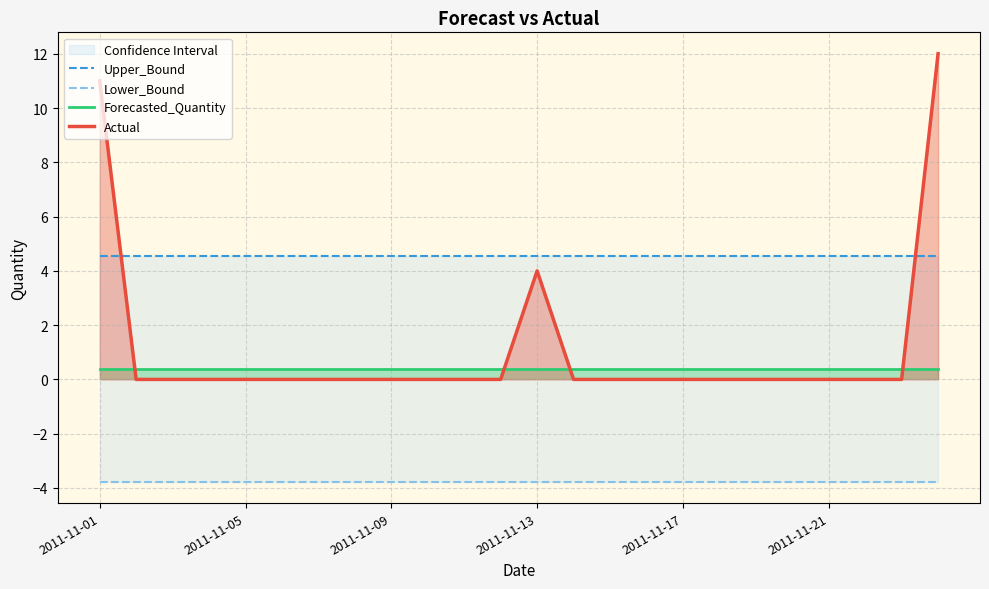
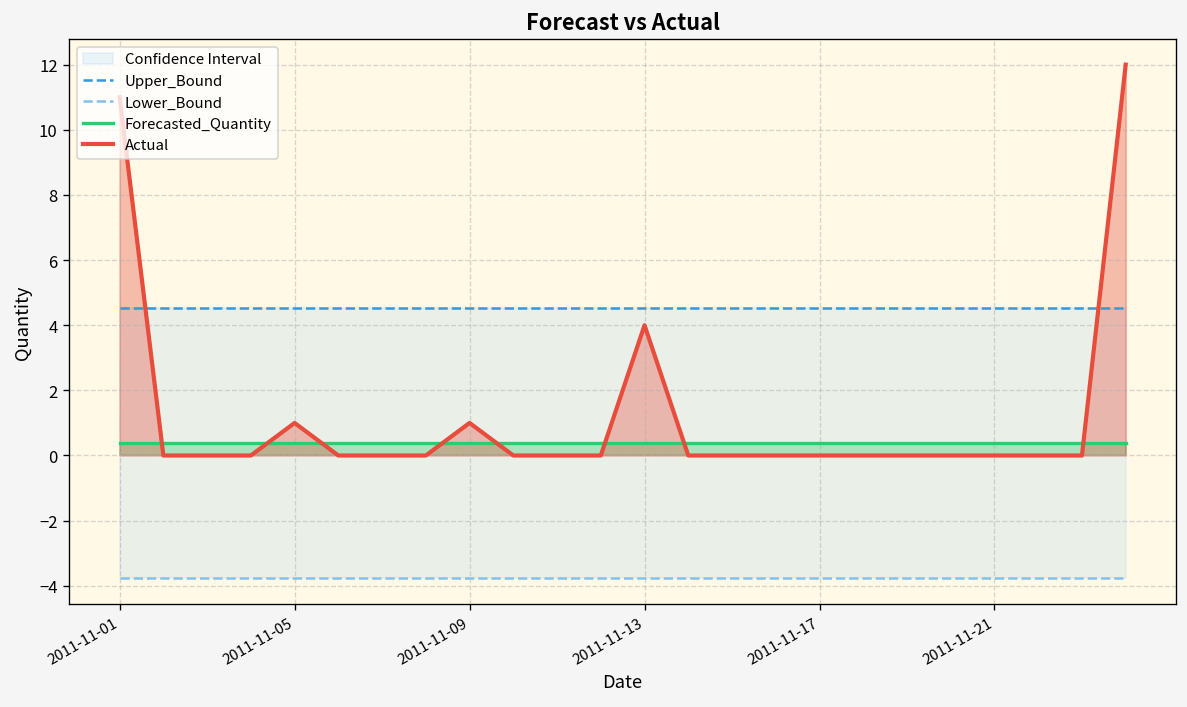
Actual, 2011-11-05: 0 -> 1
Actual, 2011-11-09: 0 -> 1
